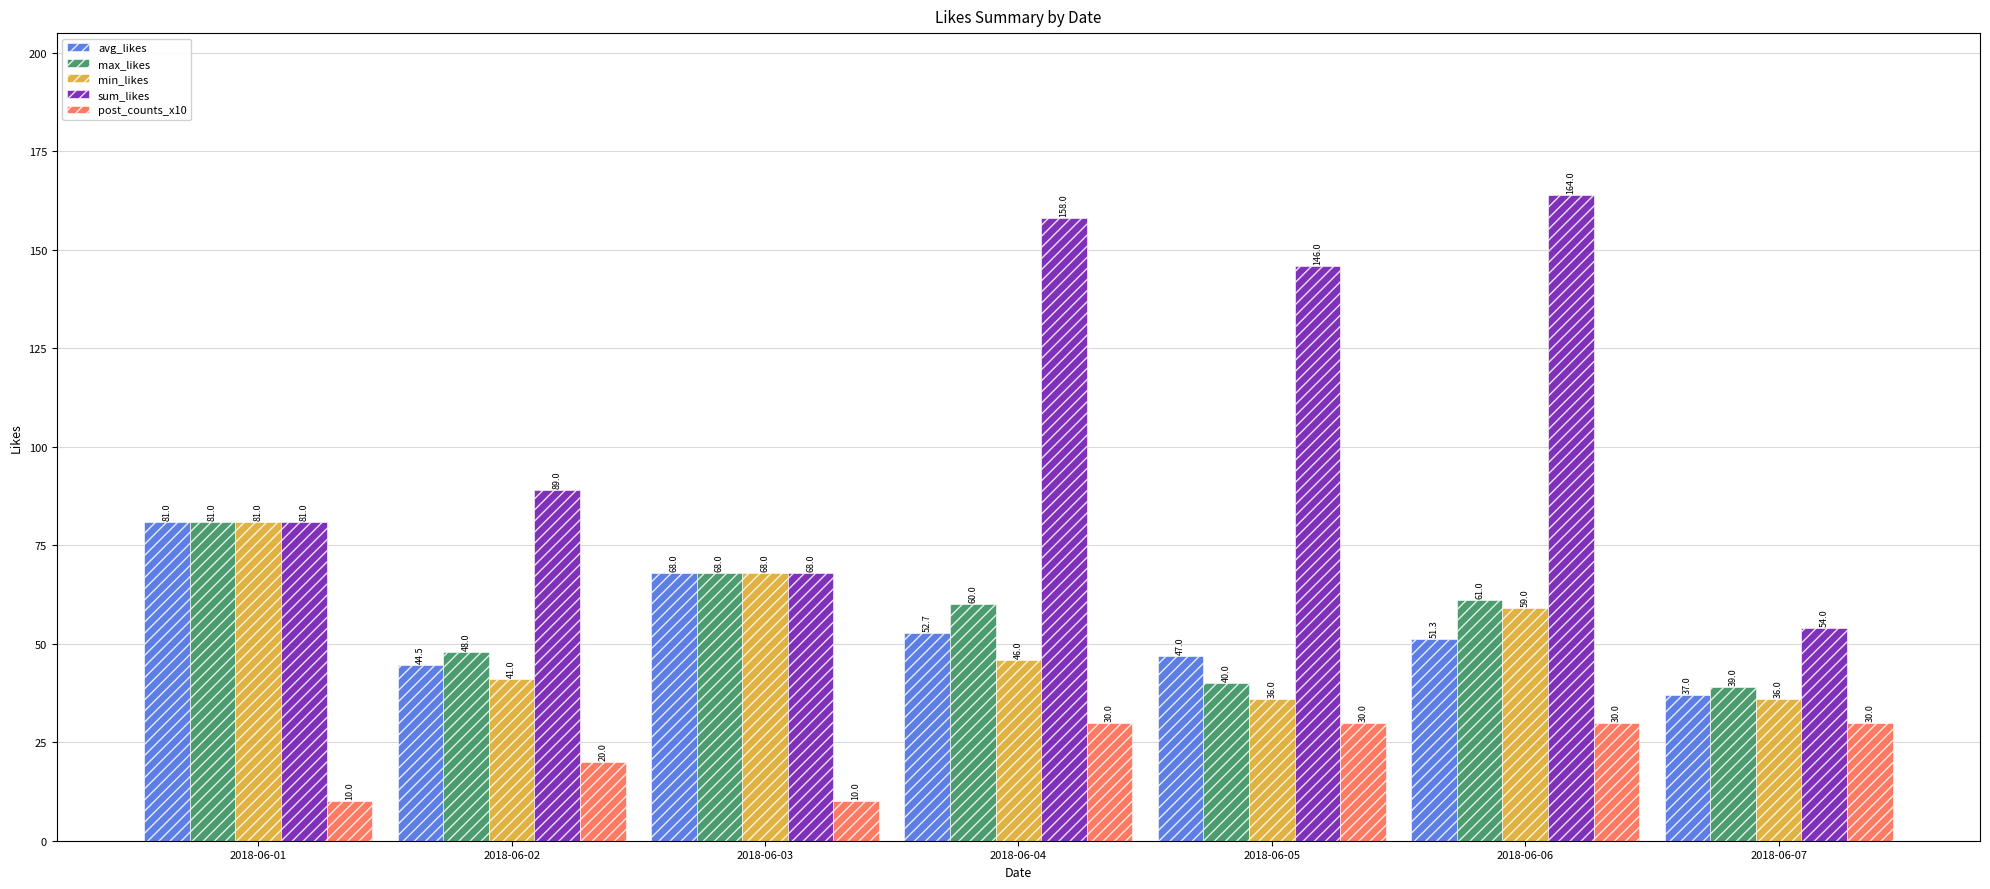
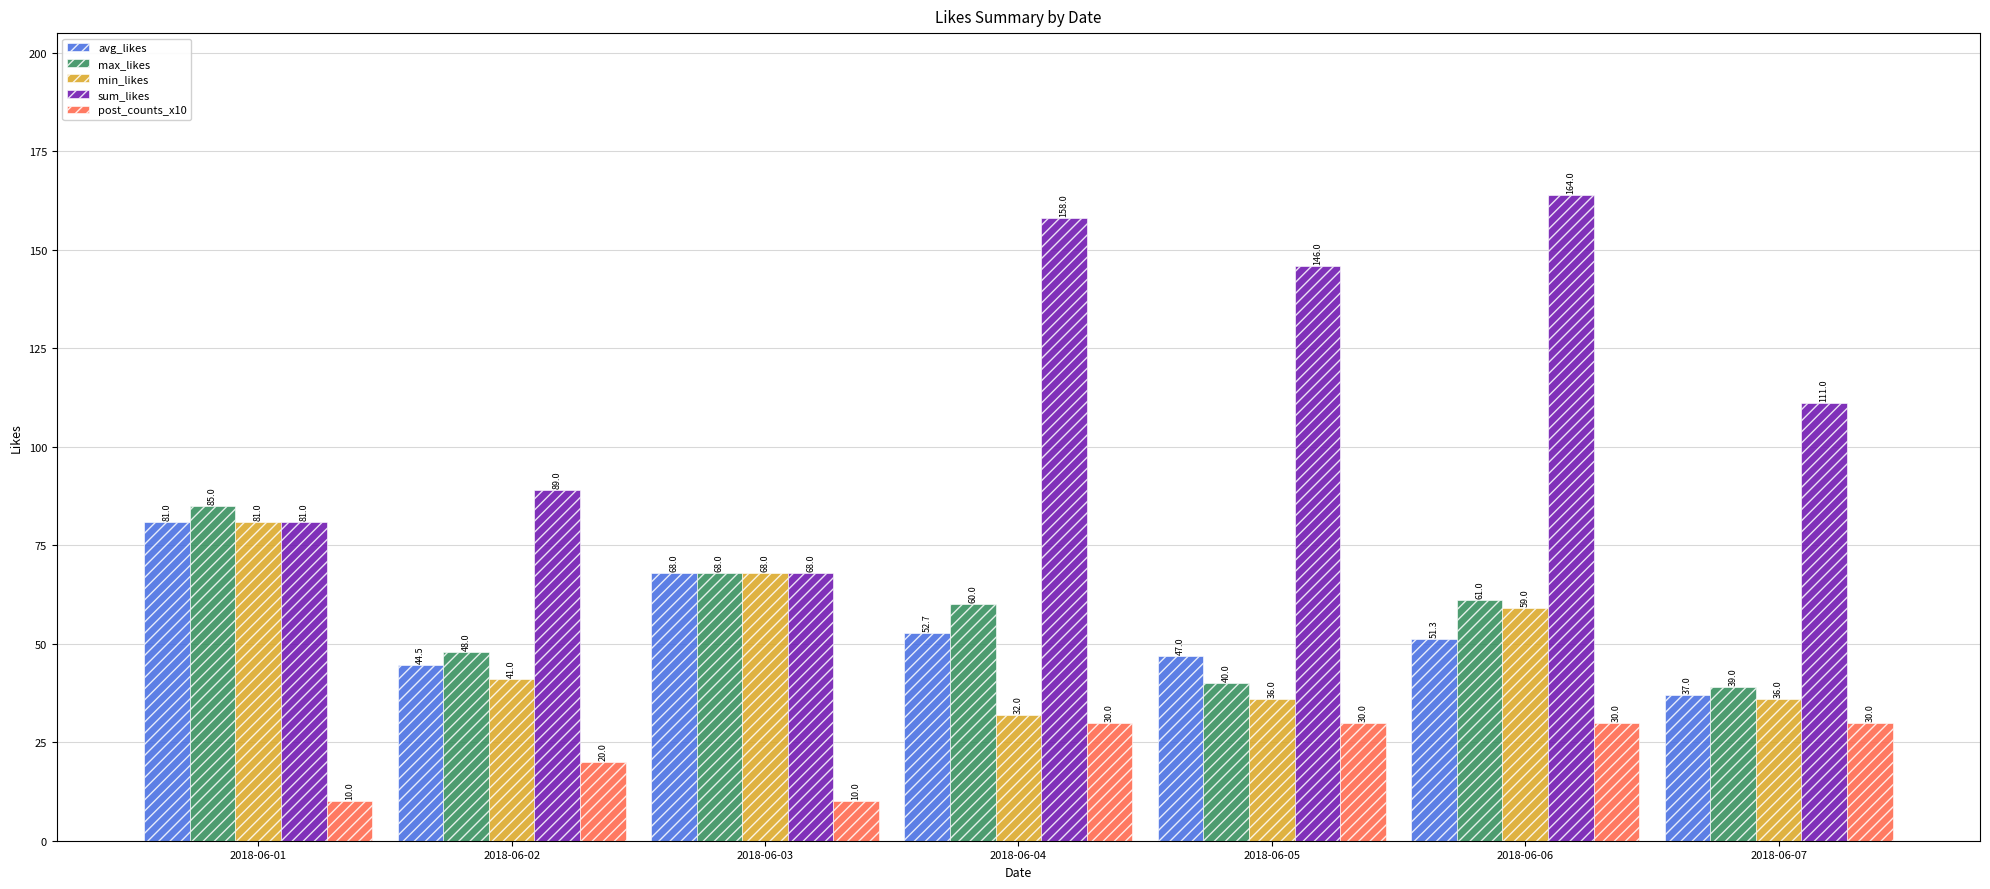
max_likes, 2018-06-01: 81.0 -> 85.0
min_likes, 2018-06-04: 46.0 -> 32.0
sum_likes, 2018-06-07: 54.0 -> 111.0
